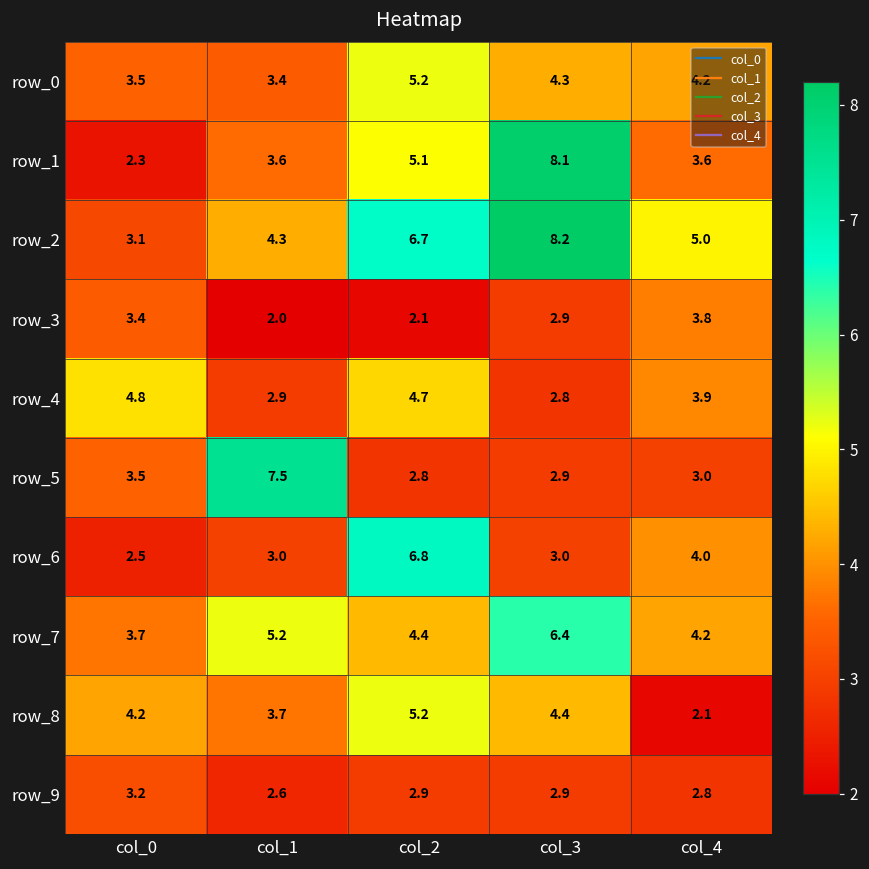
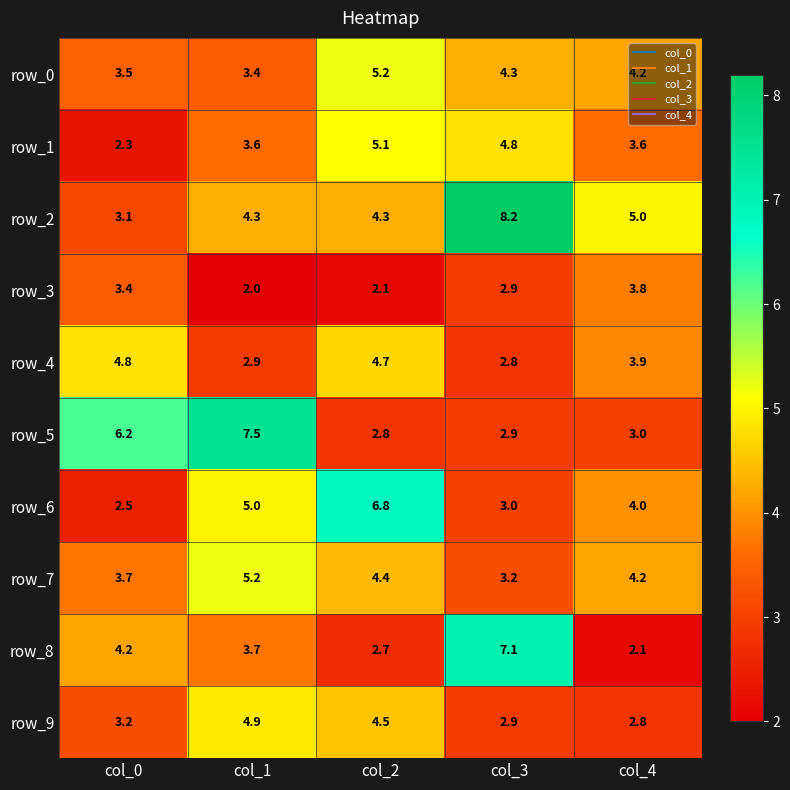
row_1, col_3: 8.1 -> 4.8
row_2, col_2: 6.7 -> 4.3
row_5, col_0: 3.5 -> 6.2
row_6, col_1: 3.0 -> 5.0
row_7, col_3: 6.4 -> 3.2
row_8, col_2: 5.2 -> 2.7
row_8, col_3: 4.4 -> 7.1
row_9, col_1: 2.6 -> 4.9
row_9, col_2: 2.9 -> 4.5
